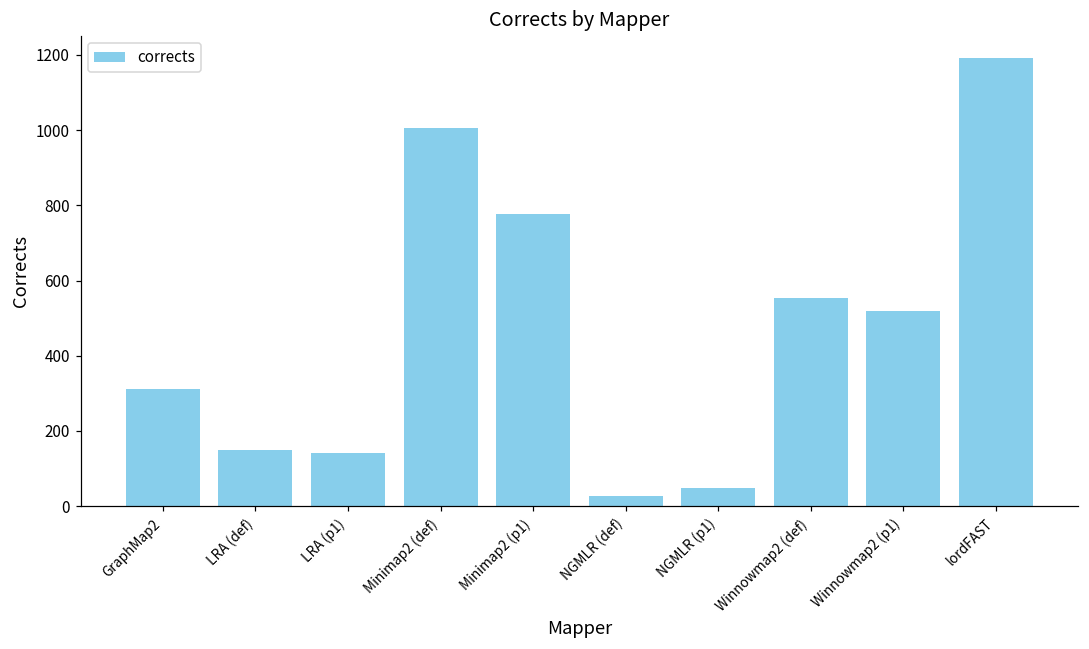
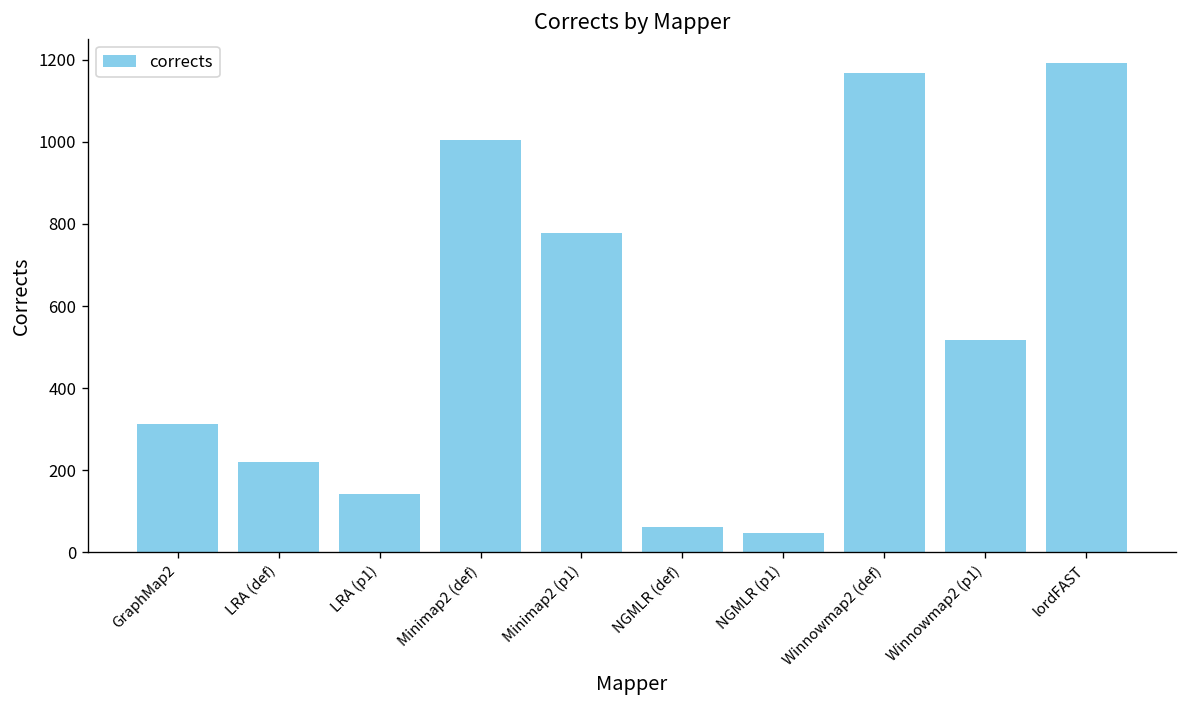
LRA (def): 150 -> 220
NGMLR (def): 30 -> 60
Winnowmap2 (def): 550 -> 1170
